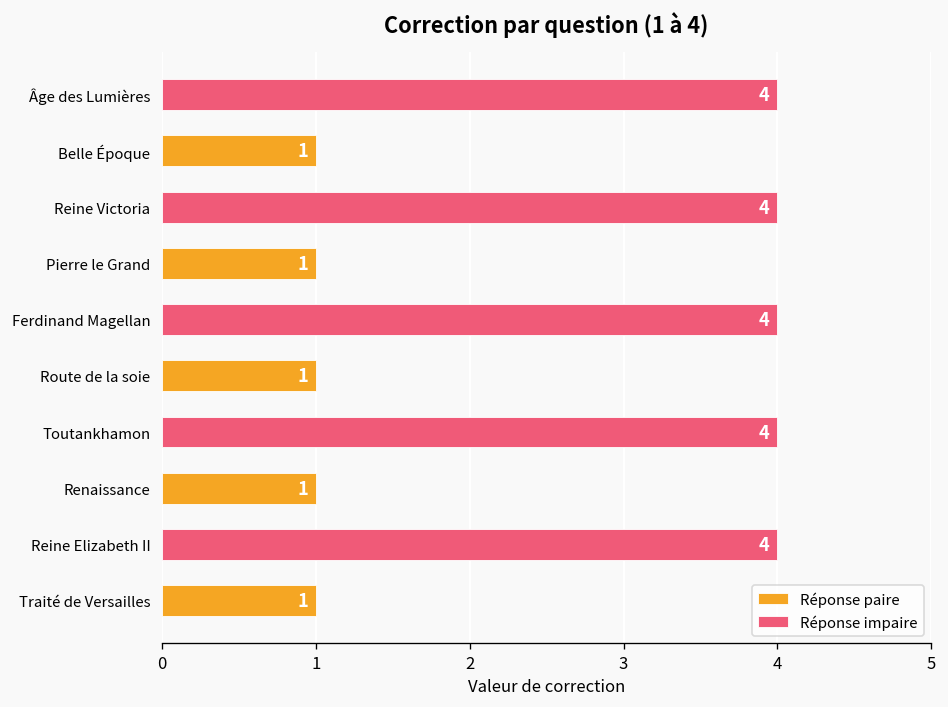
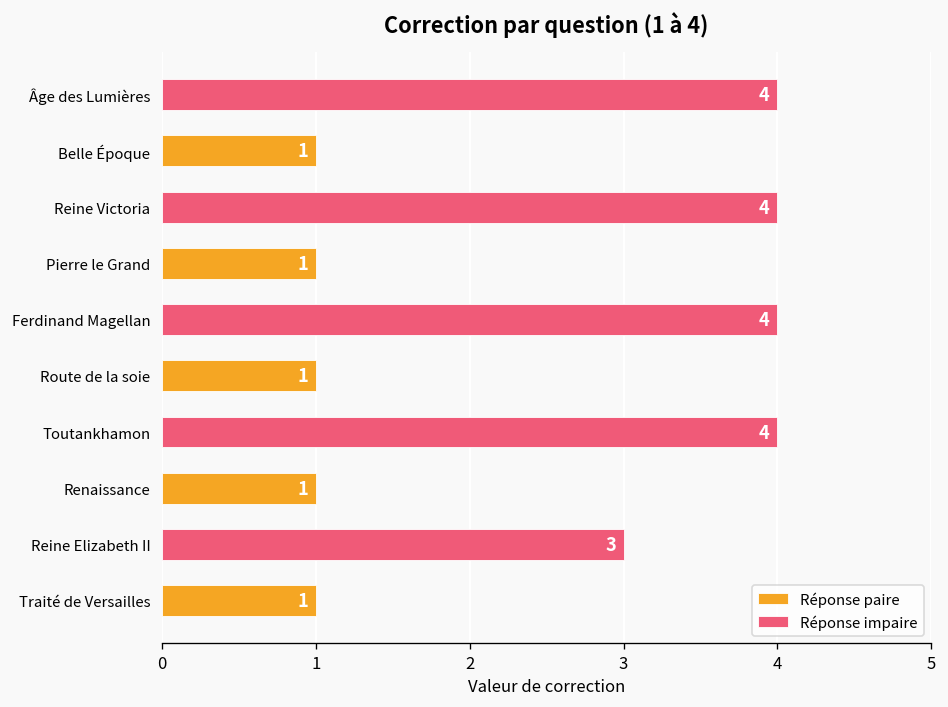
Réponse impaire, Reine Elizabeth II: 4 -> 3
